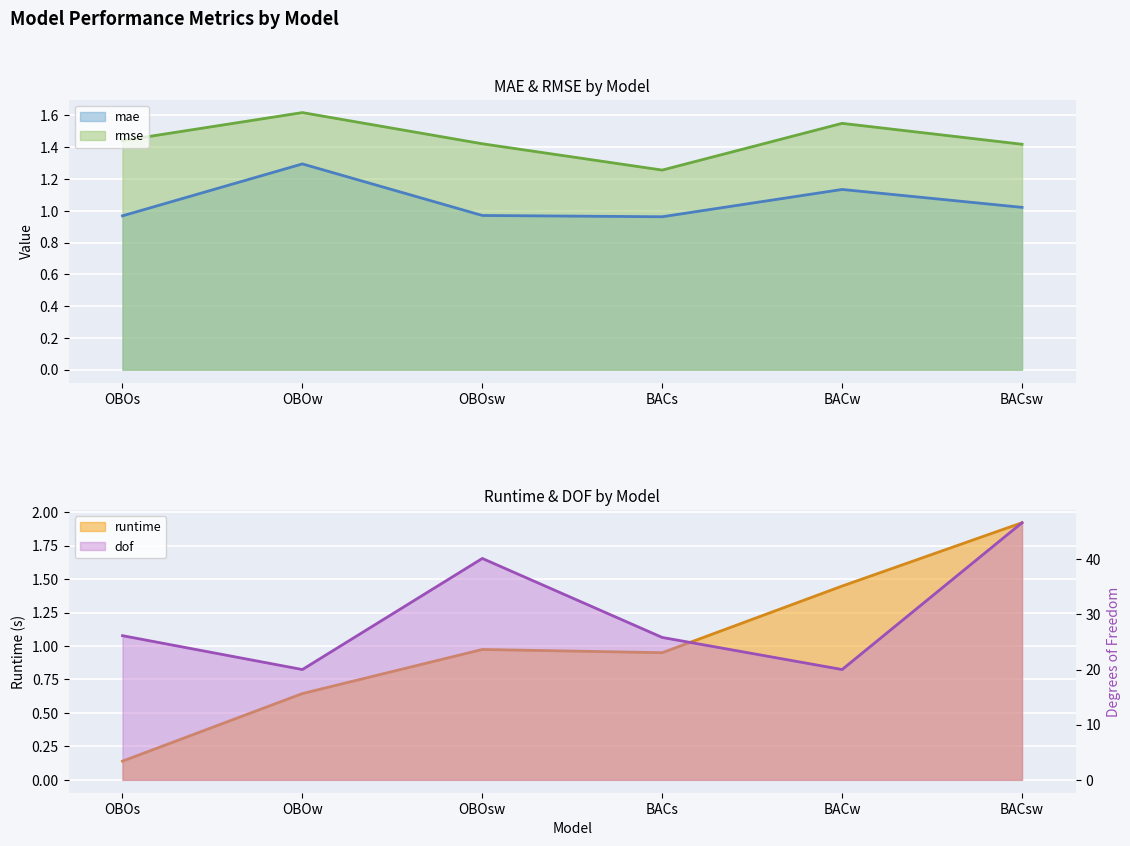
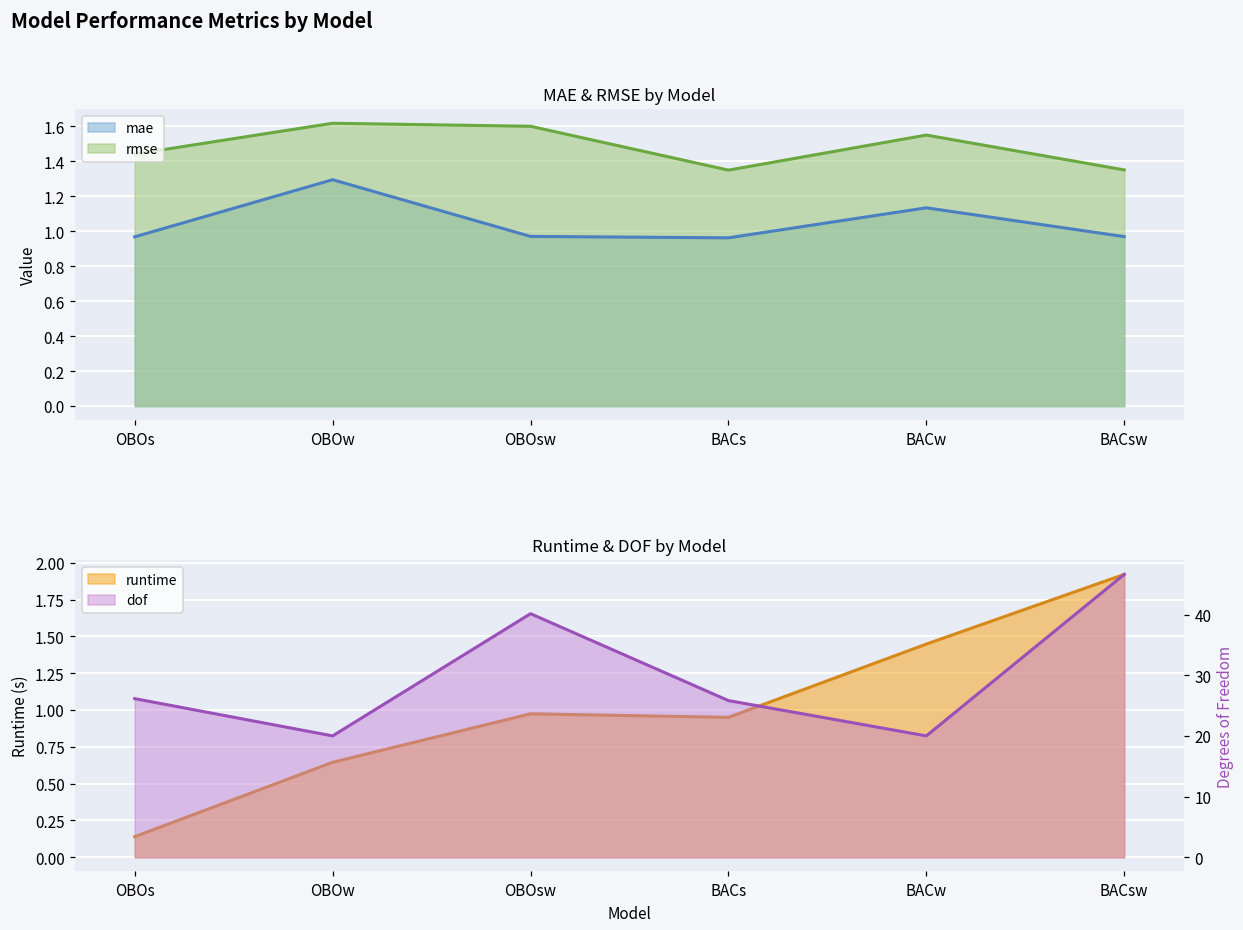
MAE & RMSE by Model, rmse, OBOsw: 1.42 -> 1.60
MAE & RMSE by Model, rmse, BACs: 1.26 -> 1.35
MAE & RMSE by Model, mae, BACsw: 1.02 -> 0.97
MAE & RMSE by Model, rmse, BACsw: 1.42 -> 1.35
